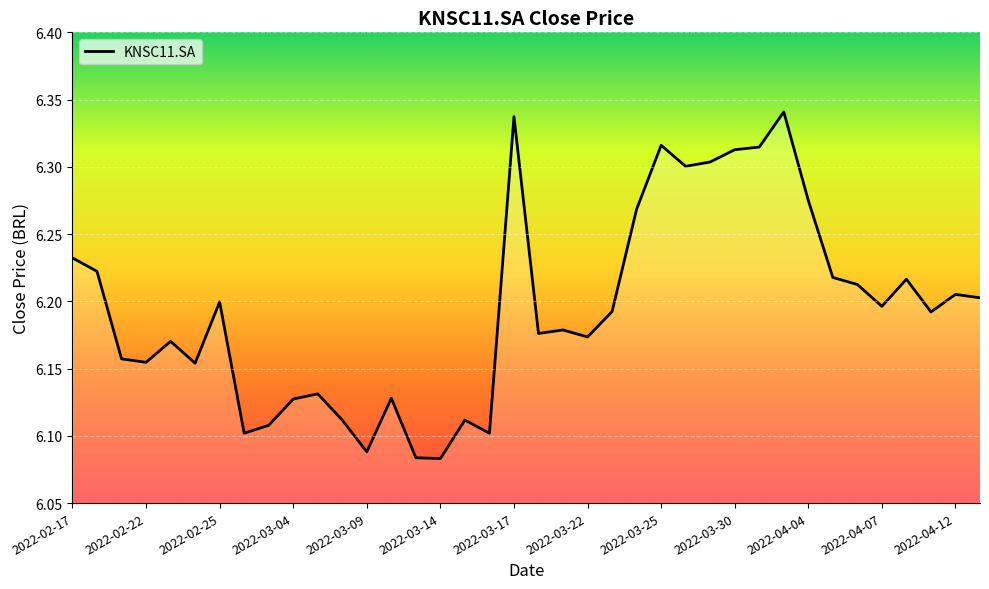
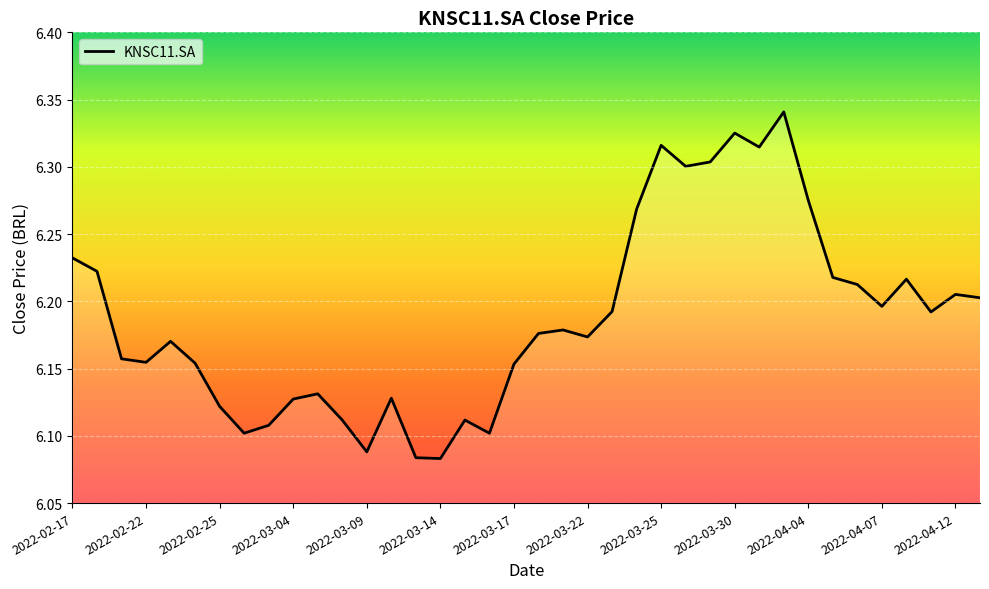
2022-02-25: 6.200 -> 6.122
2022-03-17: 6.337 -> 6.153
2022-03-30: 6.313 -> 6.325
